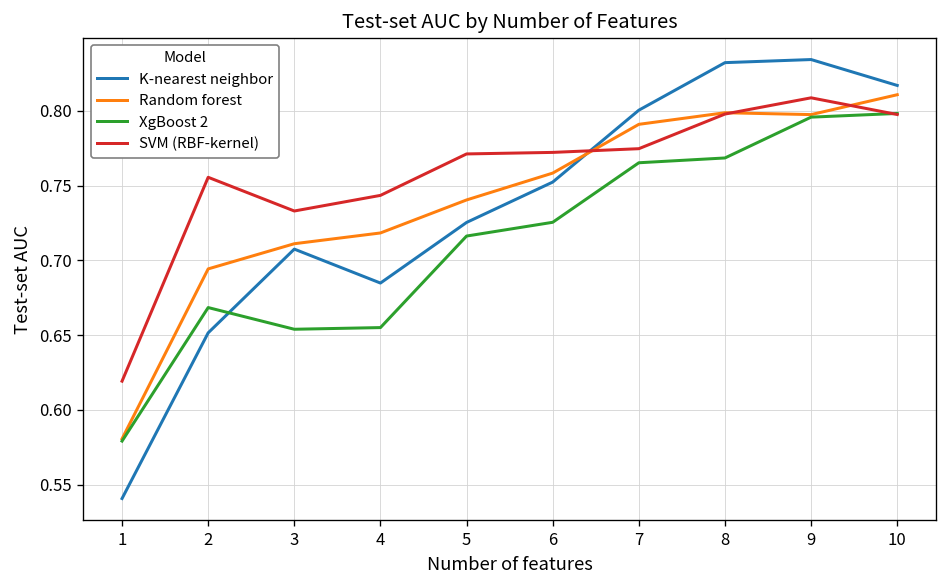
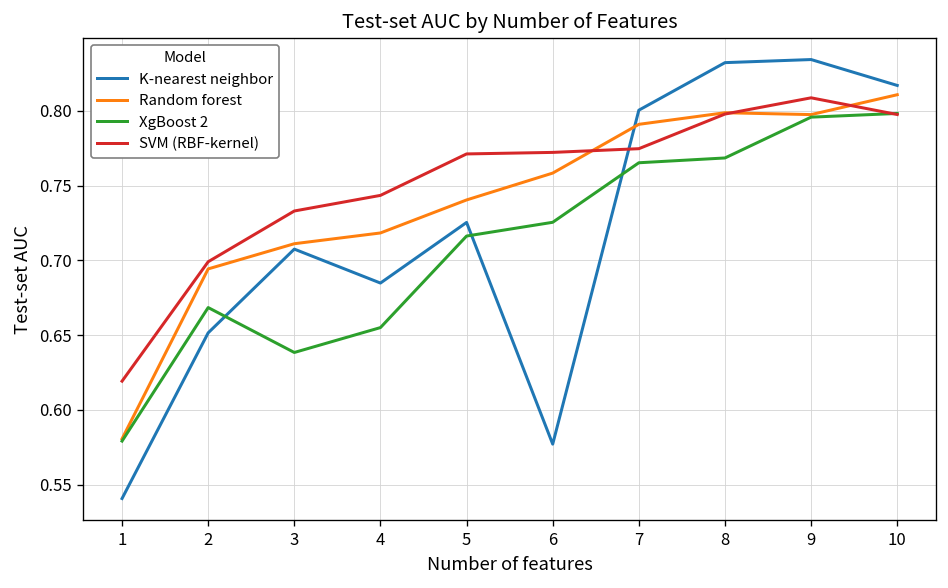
SVM (RBF-kernel), 2: 0.756 -> 0.699
XgBoost 2, 3: 0.654 -> 0.638
K-nearest neighbor, 6: 0.752 -> 0.577
